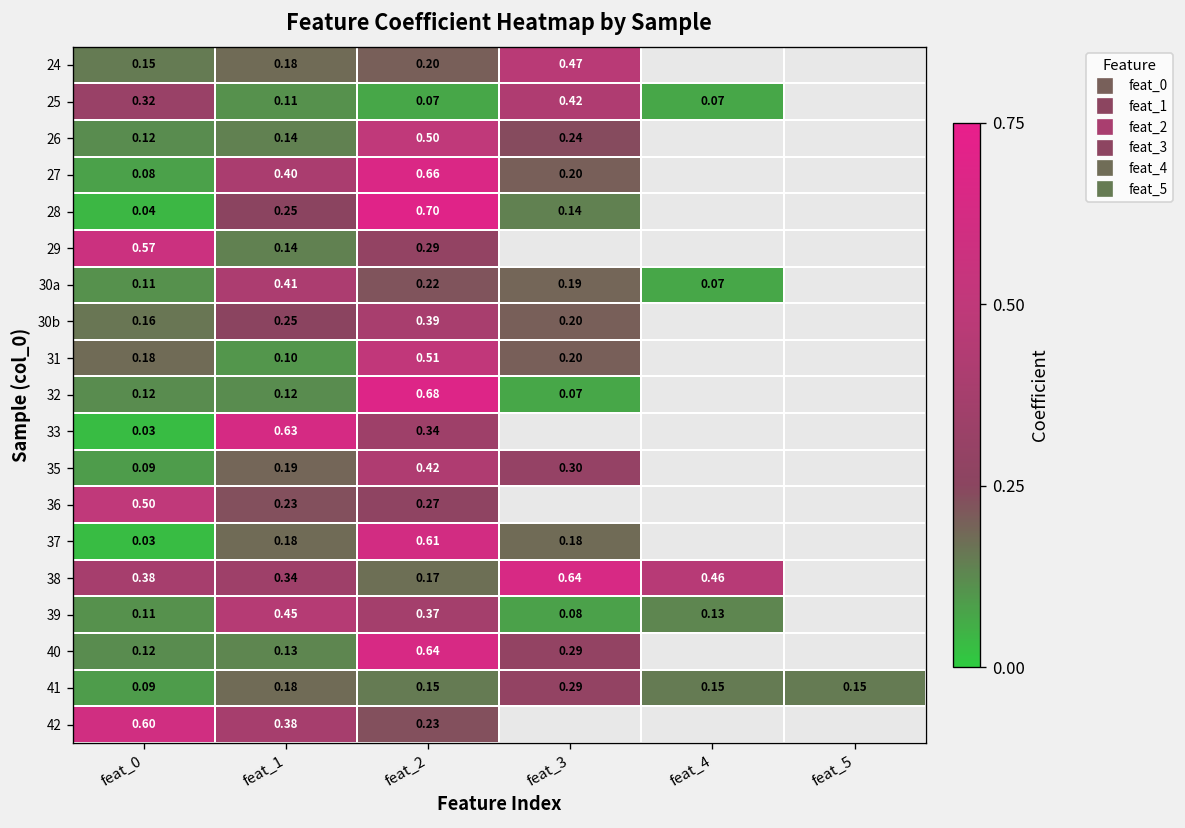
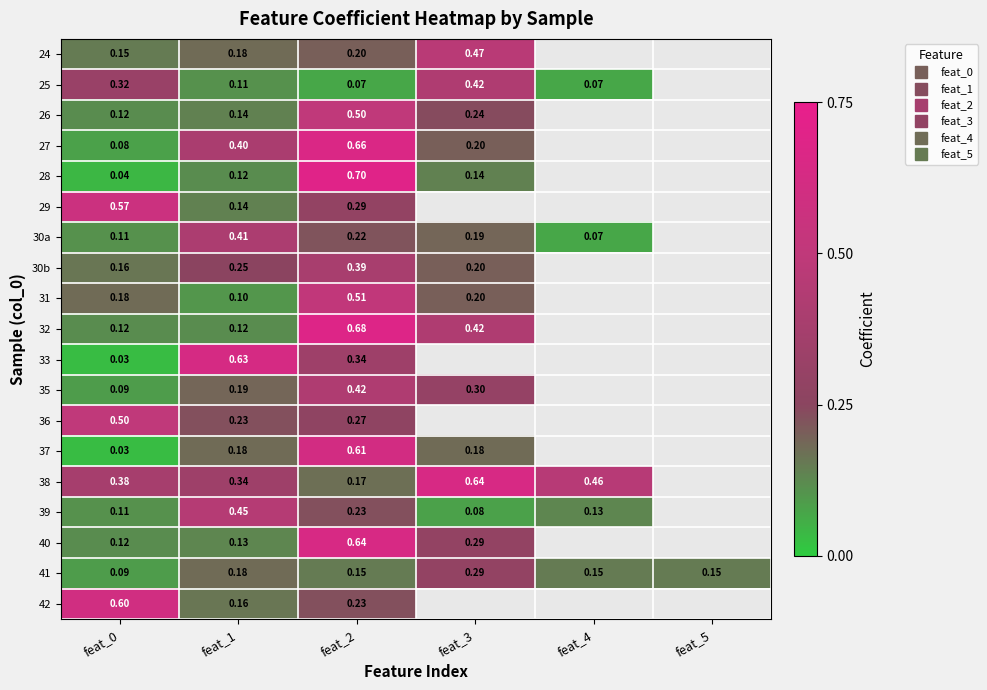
28, feat_1: 0.25 -> 0.12
32, feat_3: 0.07 -> 0.42
39, feat_2: 0.37 -> 0.23
42, feat_1: 0.38 -> 0.16
